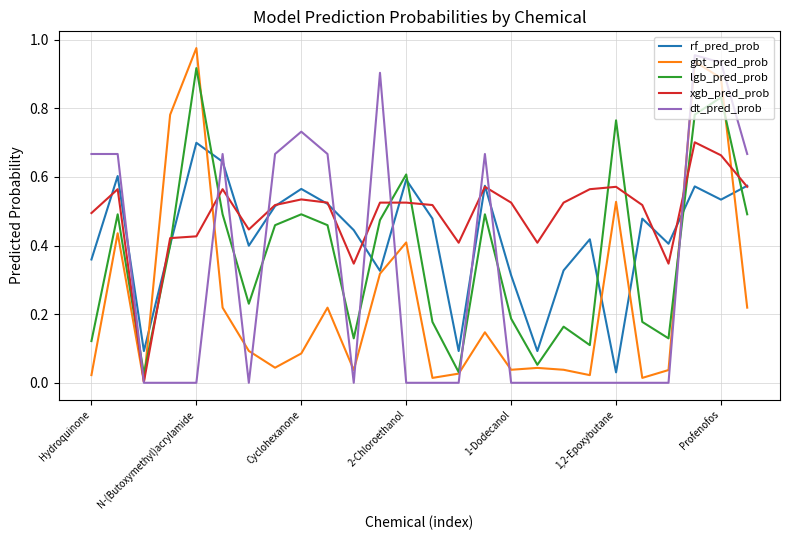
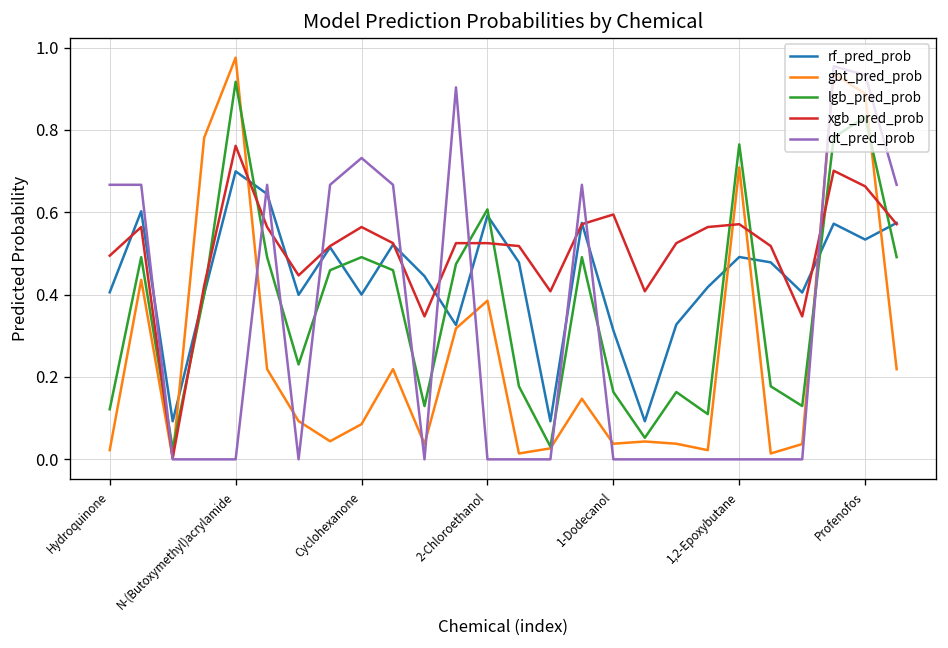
rf_pred_prob, Hydroquinone: 0.36 -> 0.41
xgb_pred_prob, N-(Butoxymethyl)acrylamide: 0.43 -> 0.76
rf_pred_prob, Cyclohexanone: 0.56 -> 0.40
xgb_pred_prob, Cyclohexanone: 0.53 -> 0.56
gbt_pred_prob, 2-Chloroethanol: 0.41 -> 0.39
lgb_pred_prob, 1-Dodecanol: 0.19 -> 0.16
xgb_pred_prob, 1-Dodecanol: 0.52 -> 0.59
rf_pred_prob, 1,2-Epoxybutane: 0.03 -> 0.49
gbt_pred_prob, 1,2-Epoxybutane: 0.53 -> 0.71
